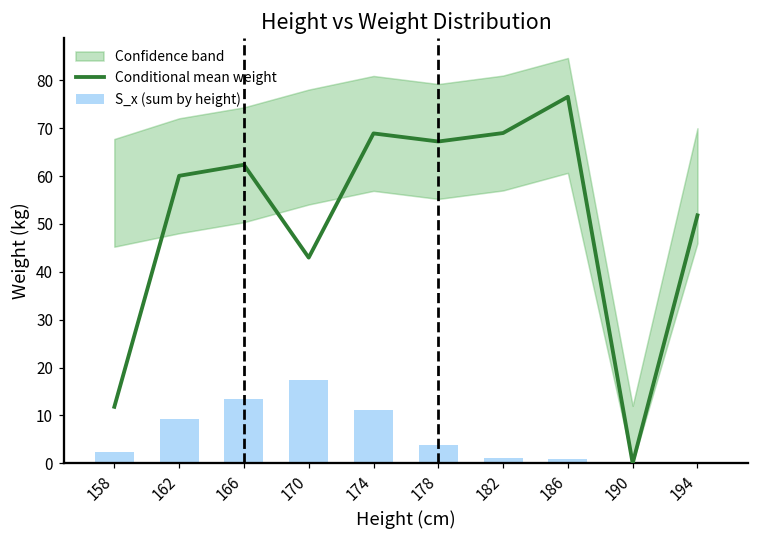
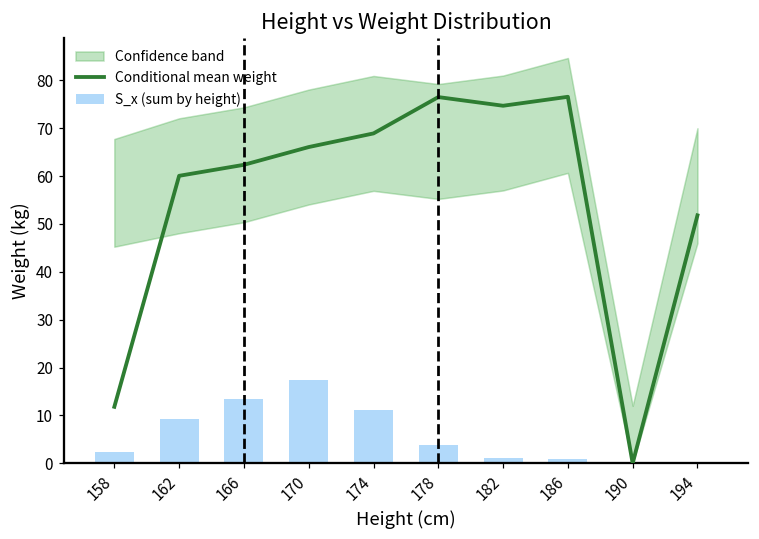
Conditional mean weight, 170: 43 -> 66
Conditional mean weight, 178: 67 -> 77
Conditional mean weight, 182: 69 -> 75
